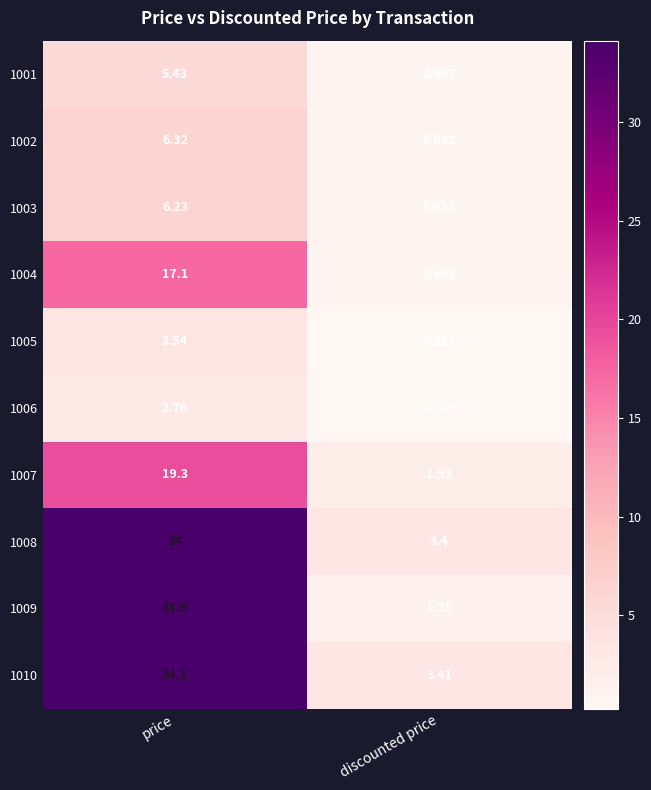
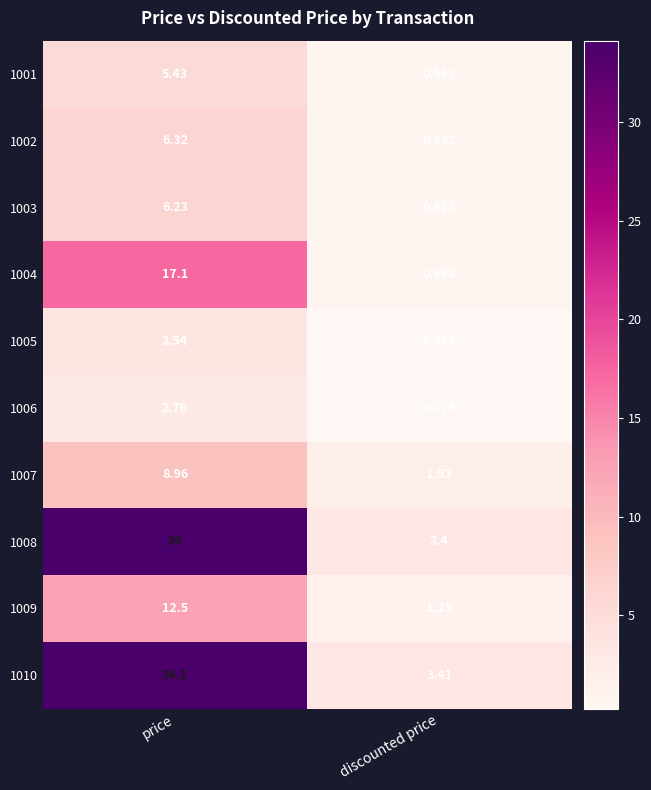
1007, price: 19.3 -> 8.96
1009, price: 33.9 -> 12.5
